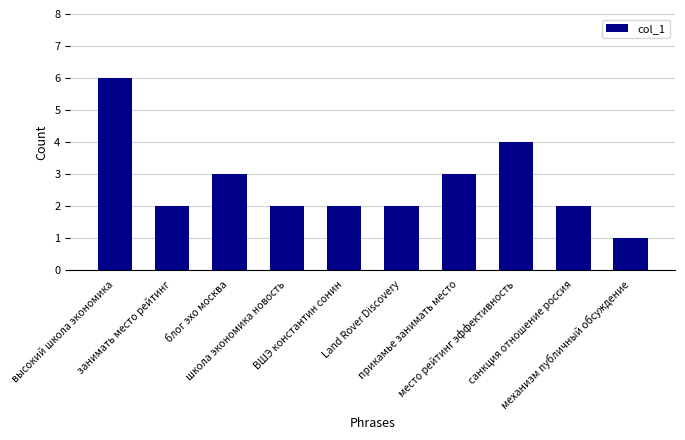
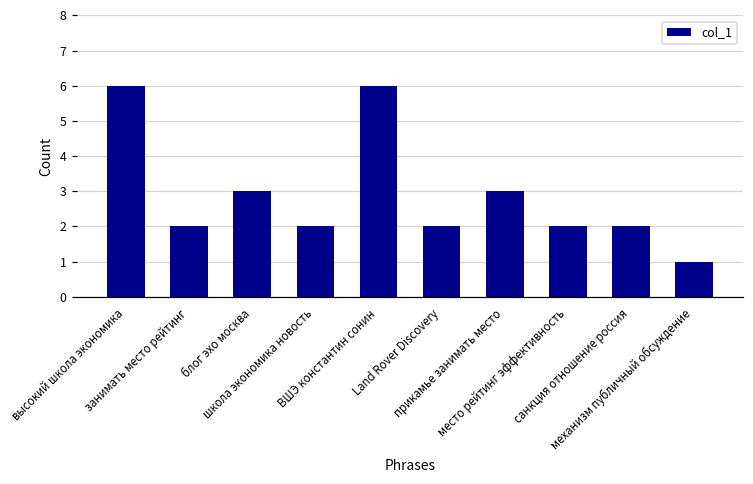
ВШЭ константин сонин: 2 -> 6
место рейтинг эффективность: 4 -> 2
